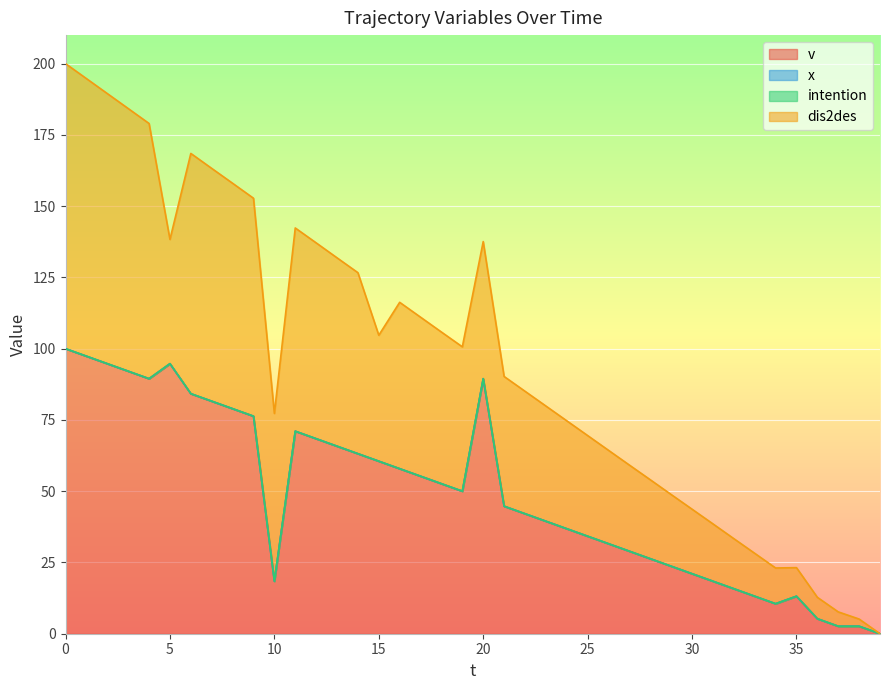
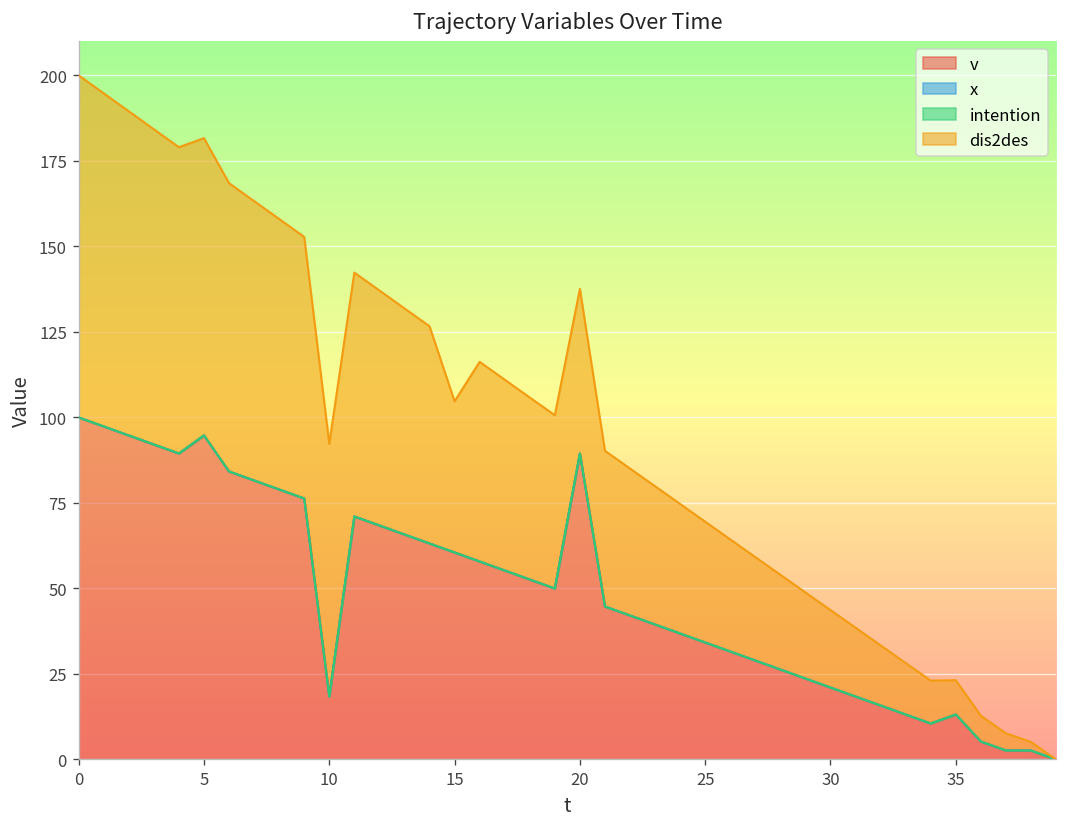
dis2des, 5: 44 -> 87
dis2des, 10: 59 -> 74
